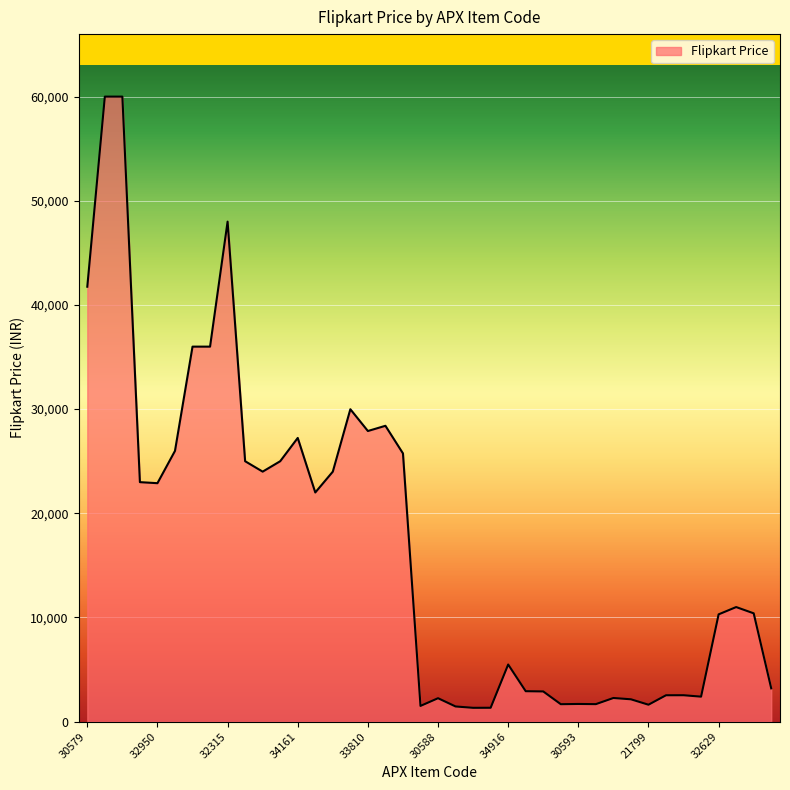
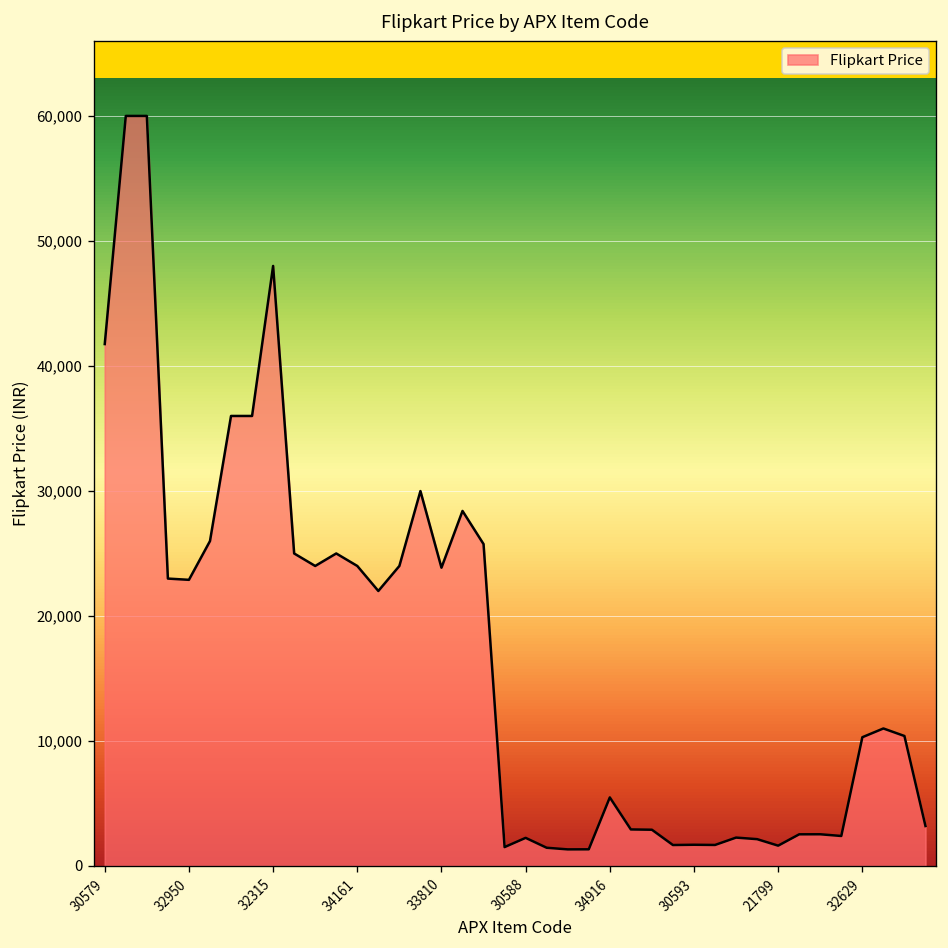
34161: 27,200 -> 24,000
33810: 27,900 -> 23,900
